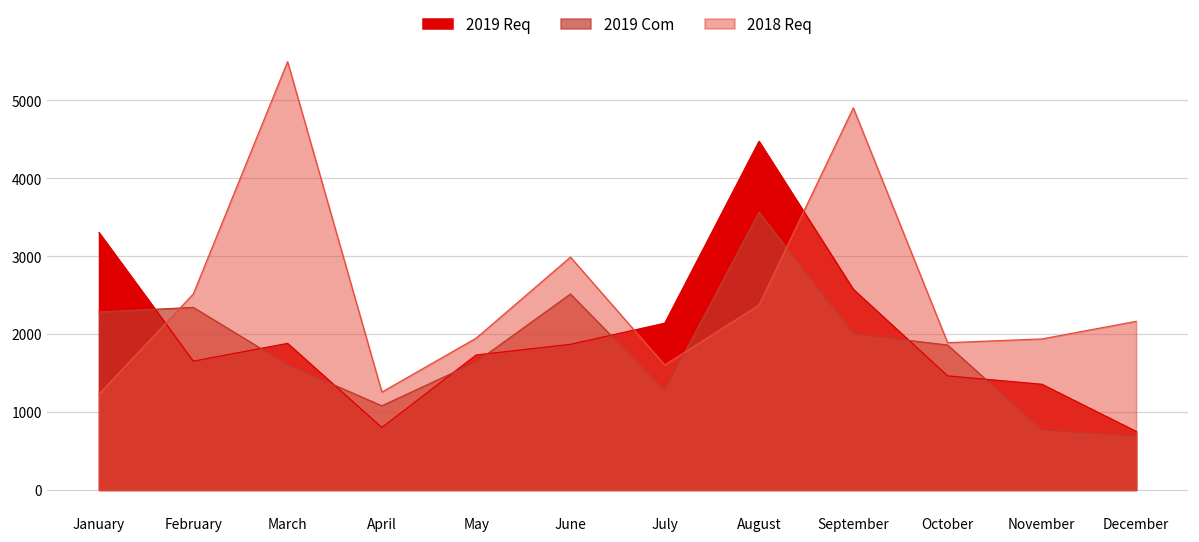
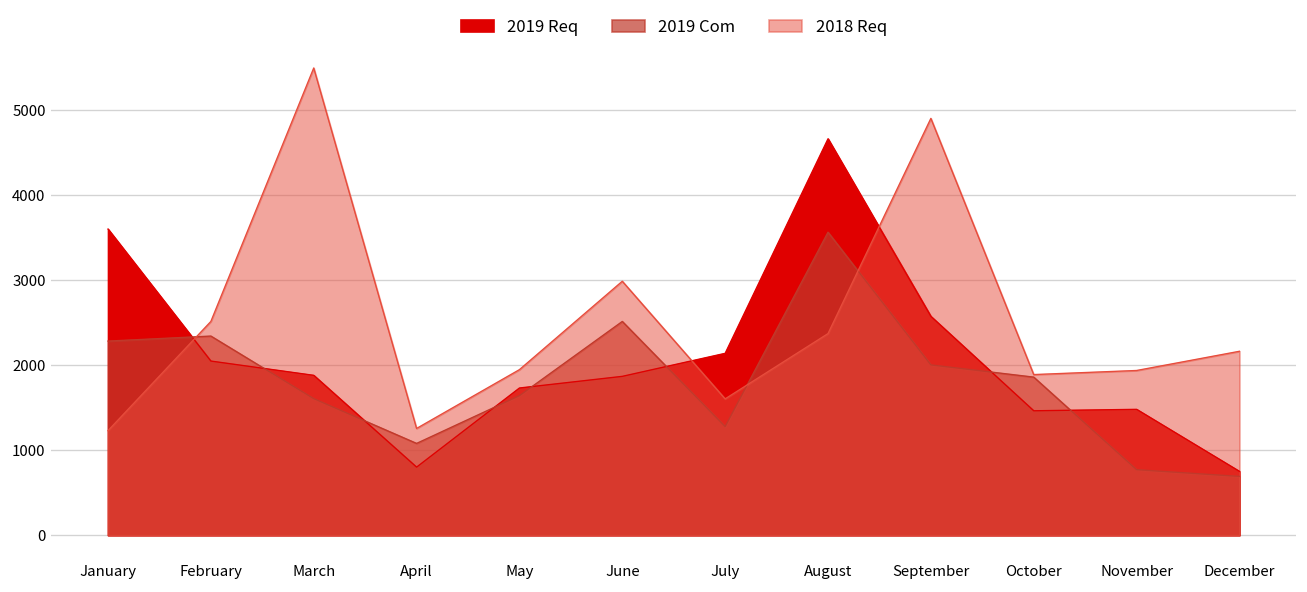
2019 Req, January: 3300 -> 3600
2019 Req, February: 1700 -> 2000
2019 Req, August: 4500 -> 4700
2019 Req, November: 1400 -> 1500
